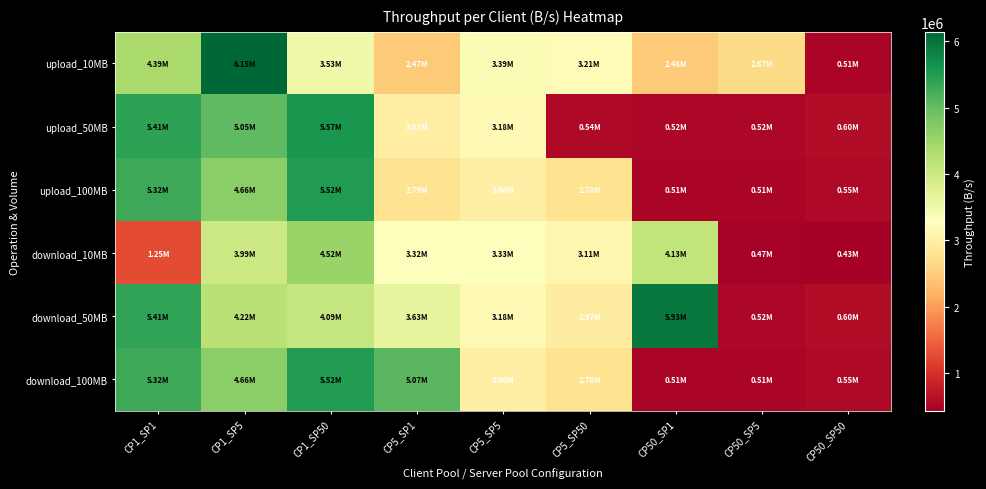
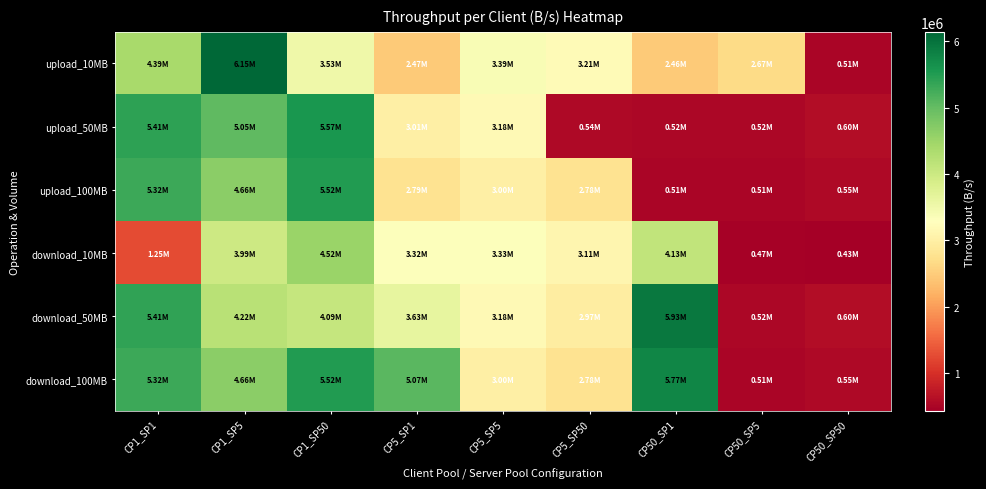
download_100MB, CP50_SP1: 0.51M -> 5.77M
